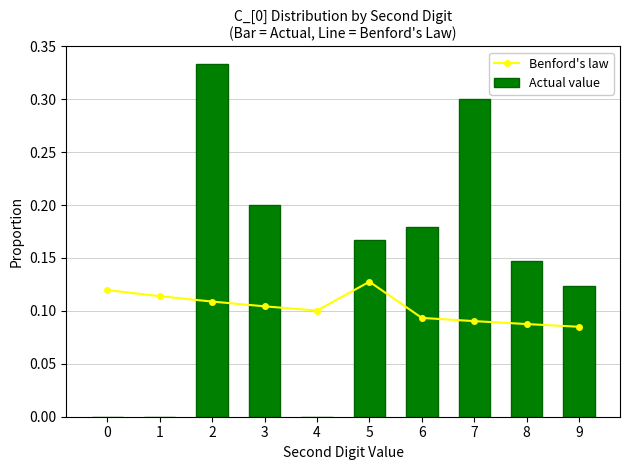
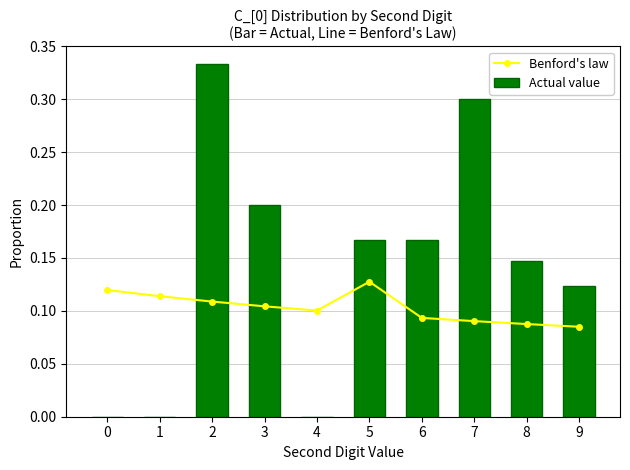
Actual value, 6: 0.179 -> 0.167
